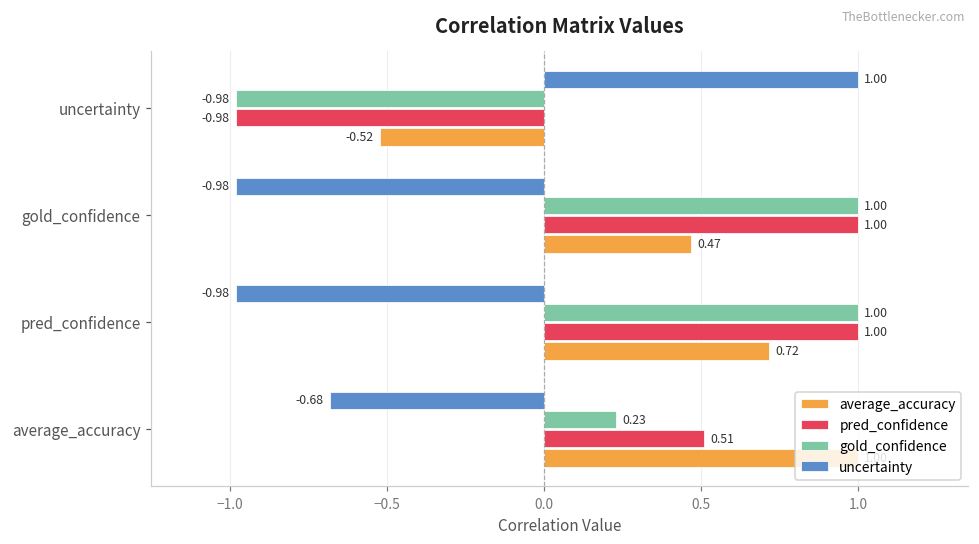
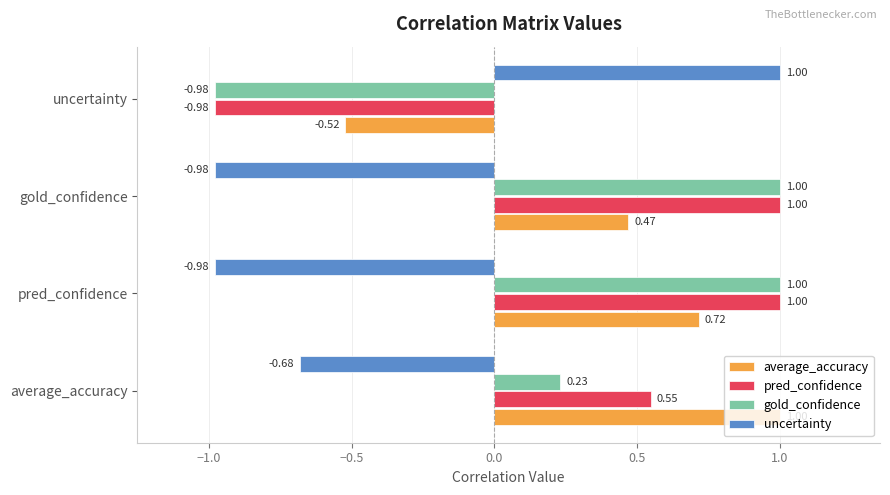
pred_confidence, average_accuracy: 0.51 -> 0.55
